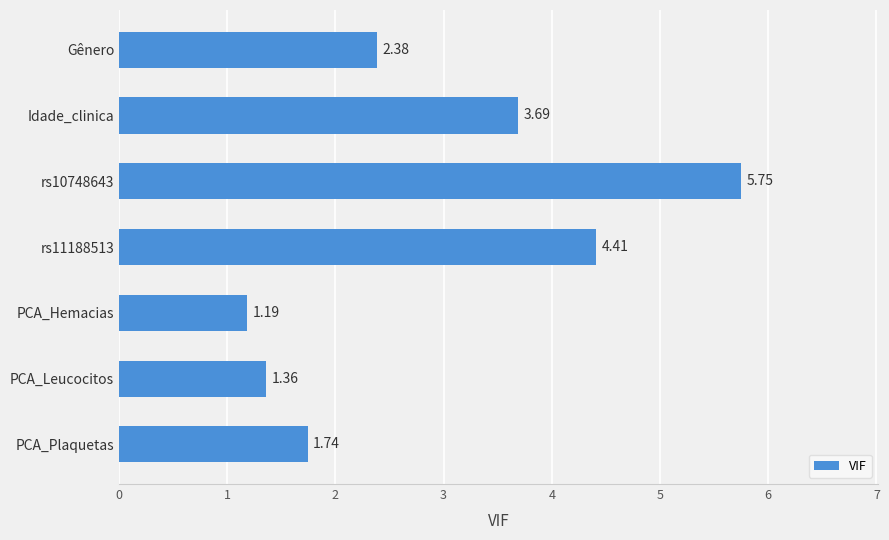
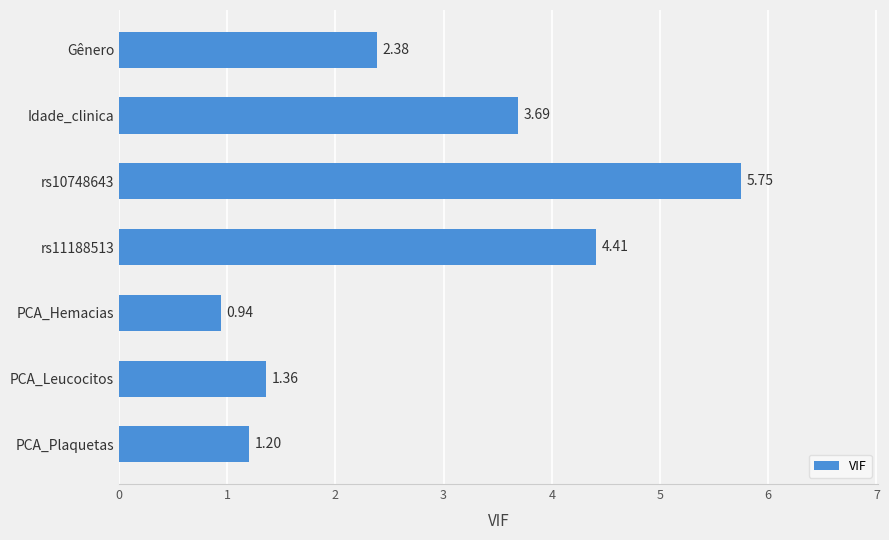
PCA_Hemacias: 1.19 -> 0.94
PCA_Plaquetas: 1.74 -> 1.20
